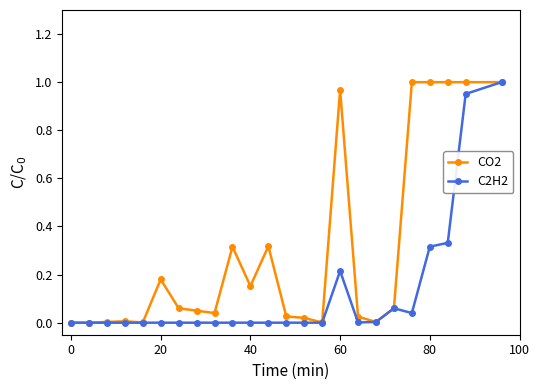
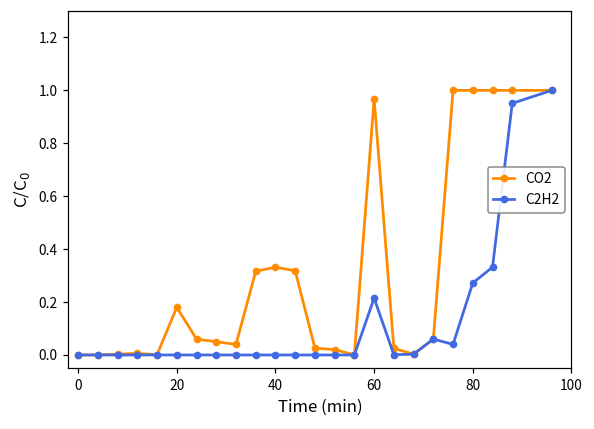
CO2, 40: 0.15 -> 0.33
C2H2, 80: 0.32 -> 0.27
